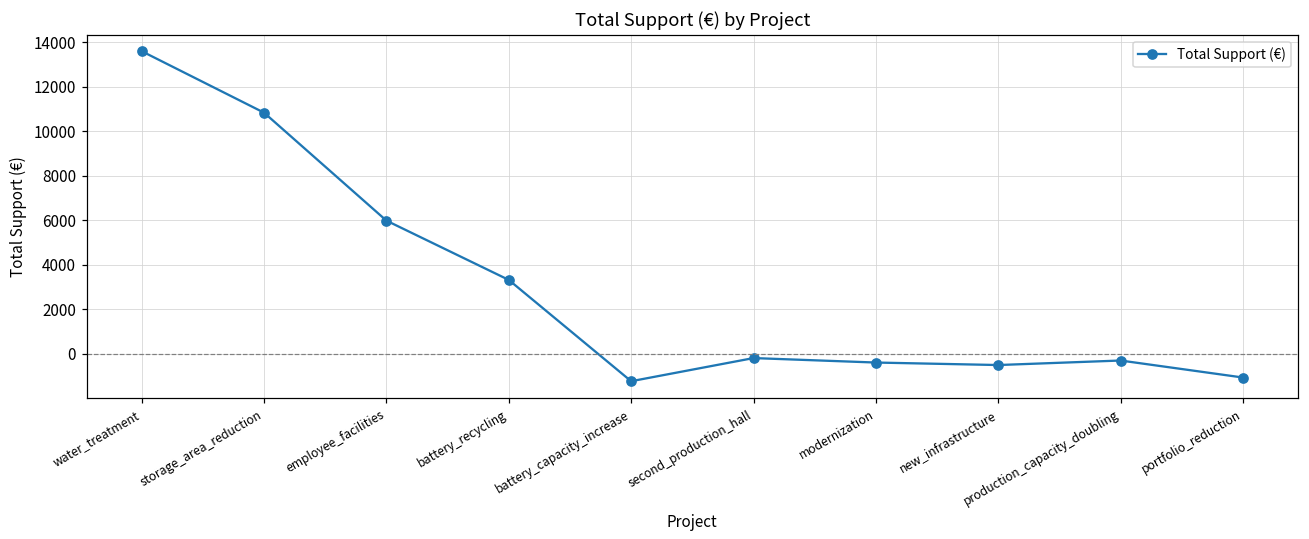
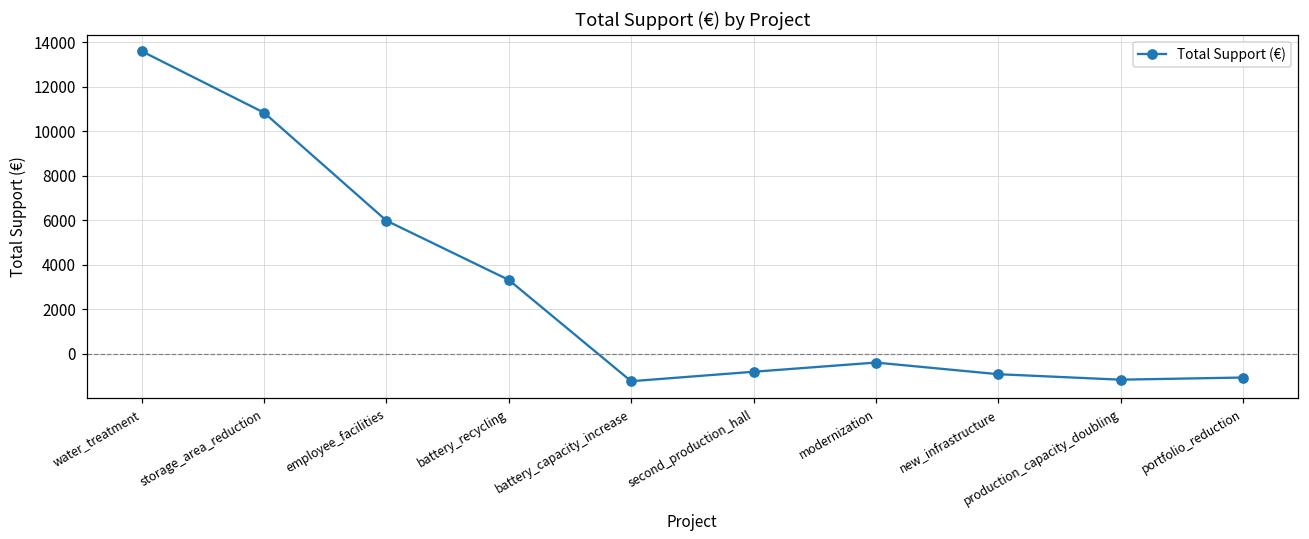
second_production_hall: -200 -> -800
new_infrastructure: -500 -> -900
production_capacity_doubling: -300 -> -1200
